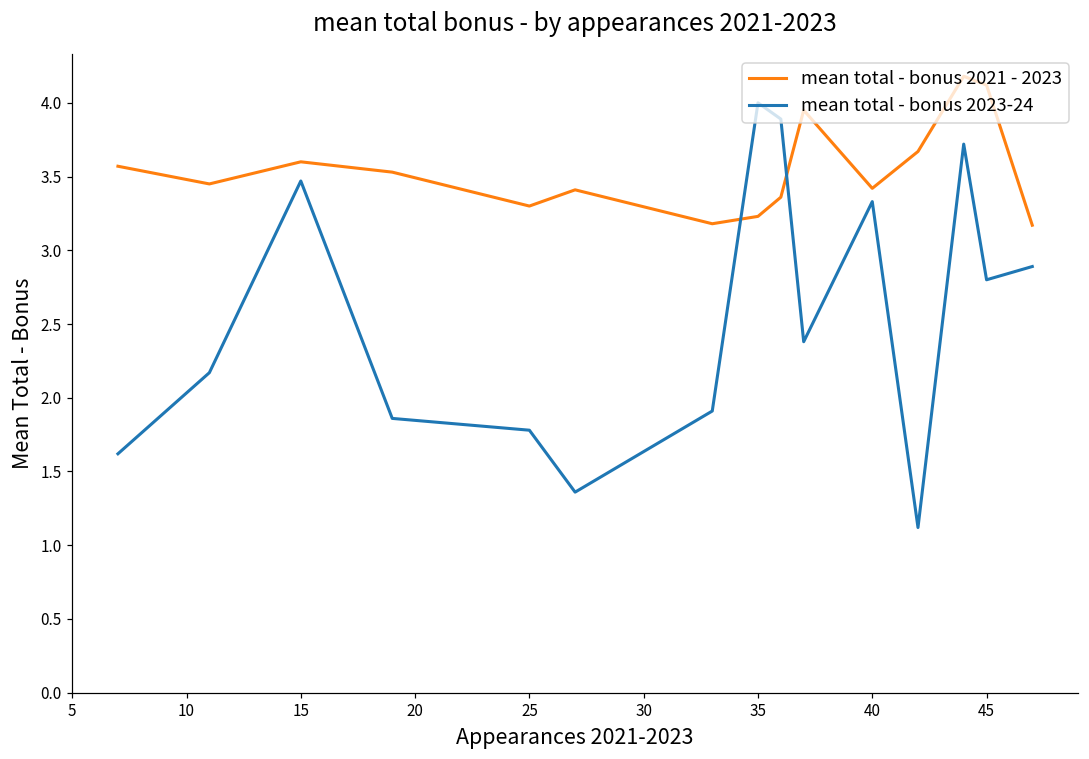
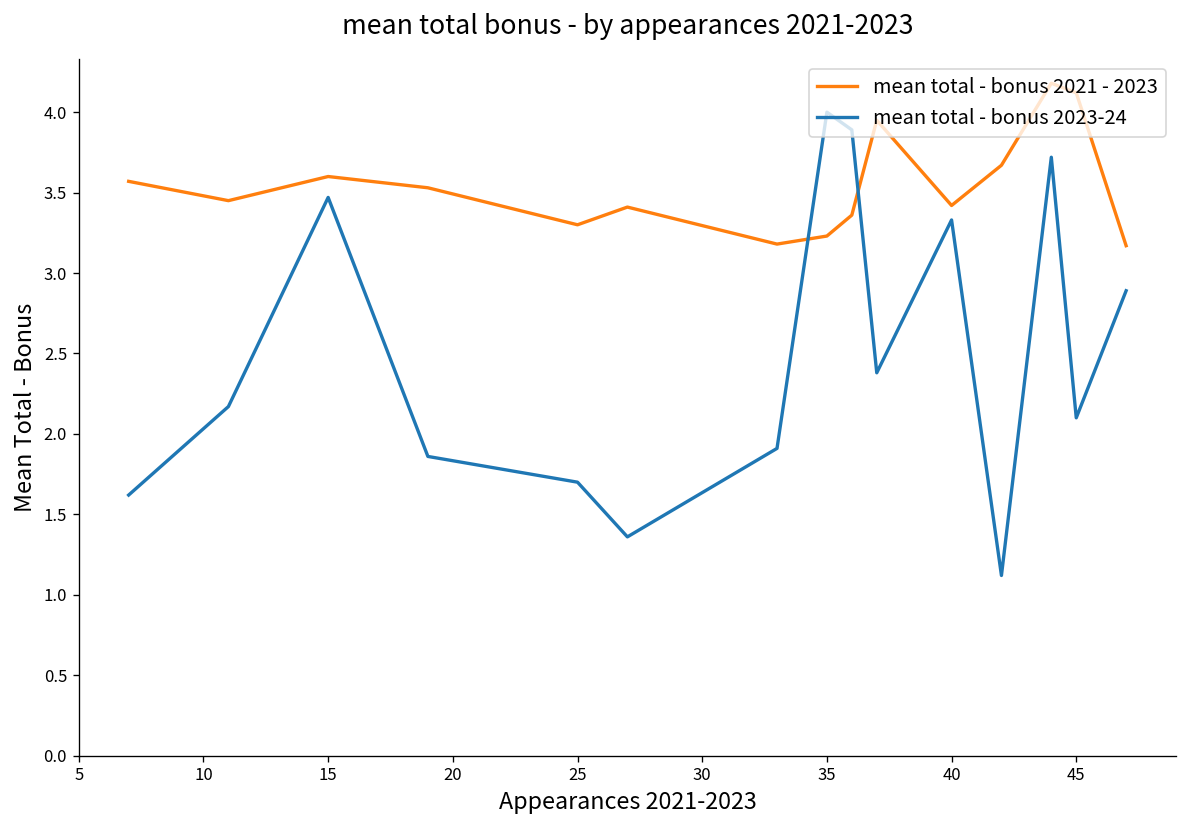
mean total - bonus 2023-24, 25: 1.78 -> 1.70
mean total - bonus 2023-24, 45: 2.8 -> 2.1
